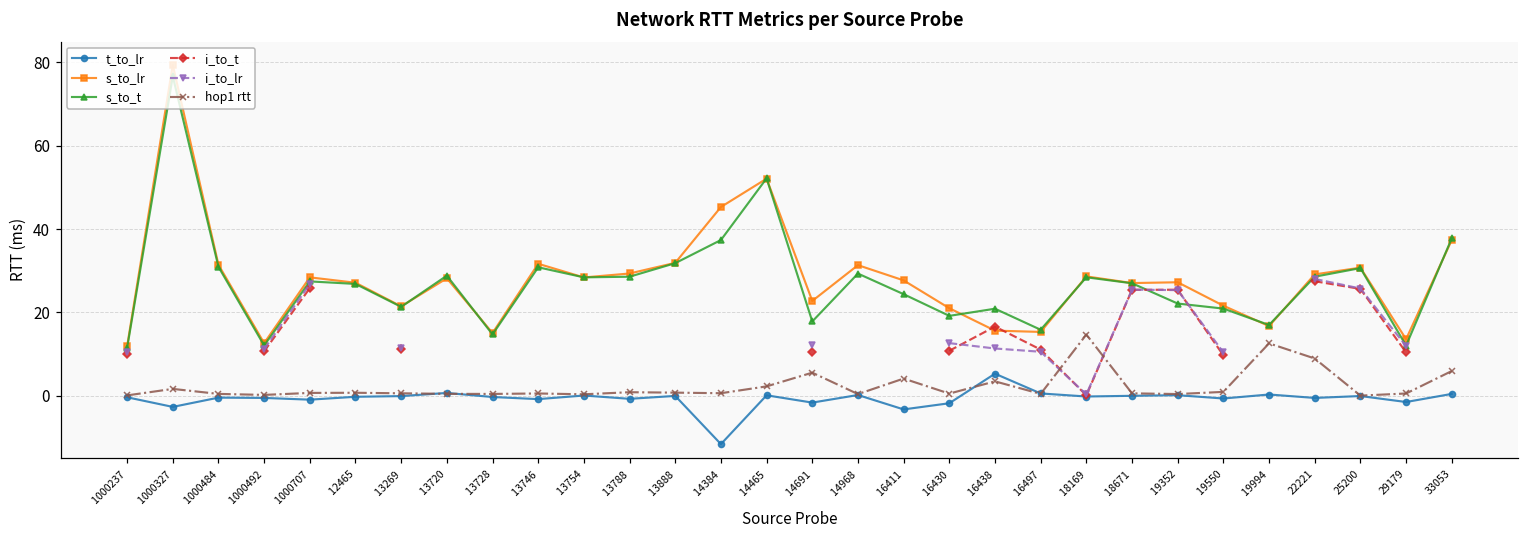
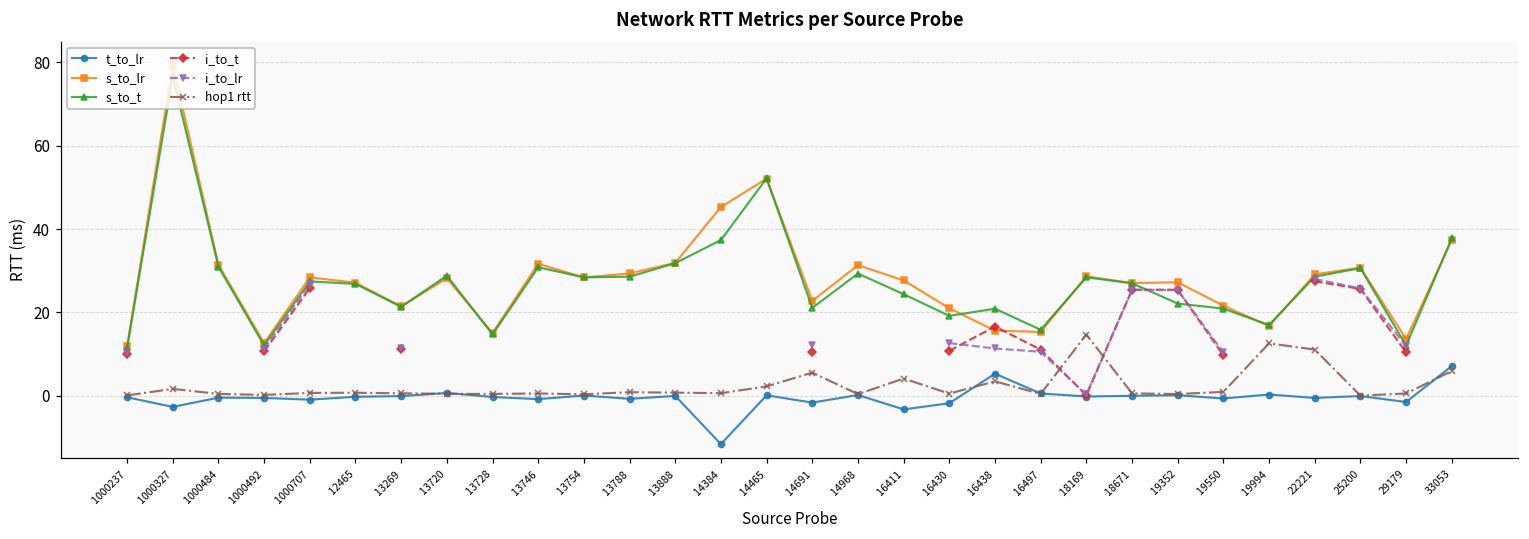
s_to_t, 14691: 18 -> 21
hop1 rtt, 22221: 9 -> 11
t_to_lr, 33053: 0 -> 7
